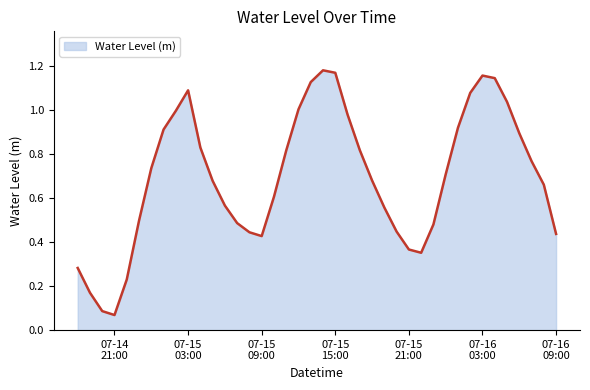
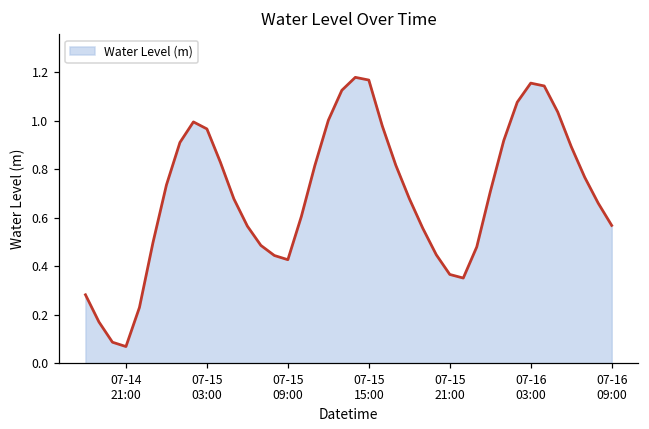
07-15 03:00: 1.09 -> 0.97
07-16 09:00: 0.44 -> 0.57
